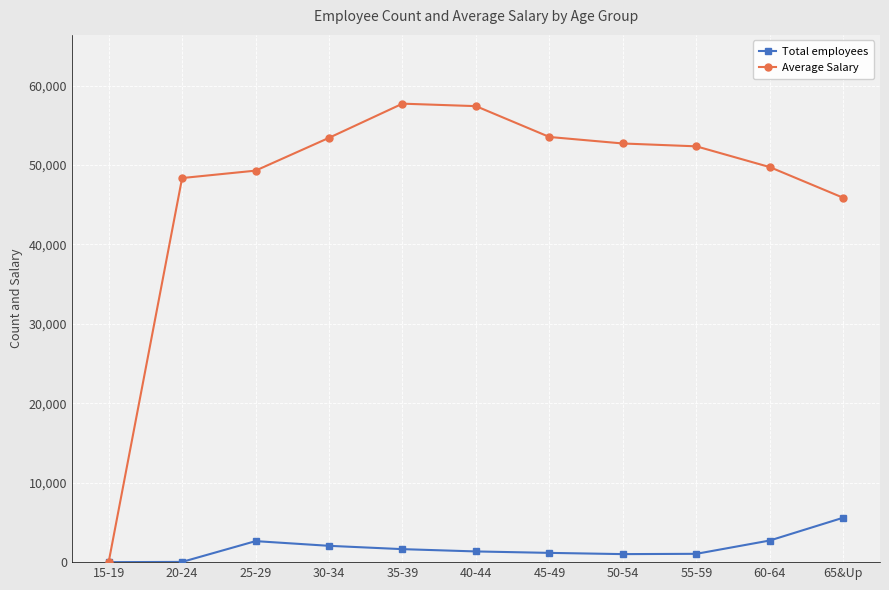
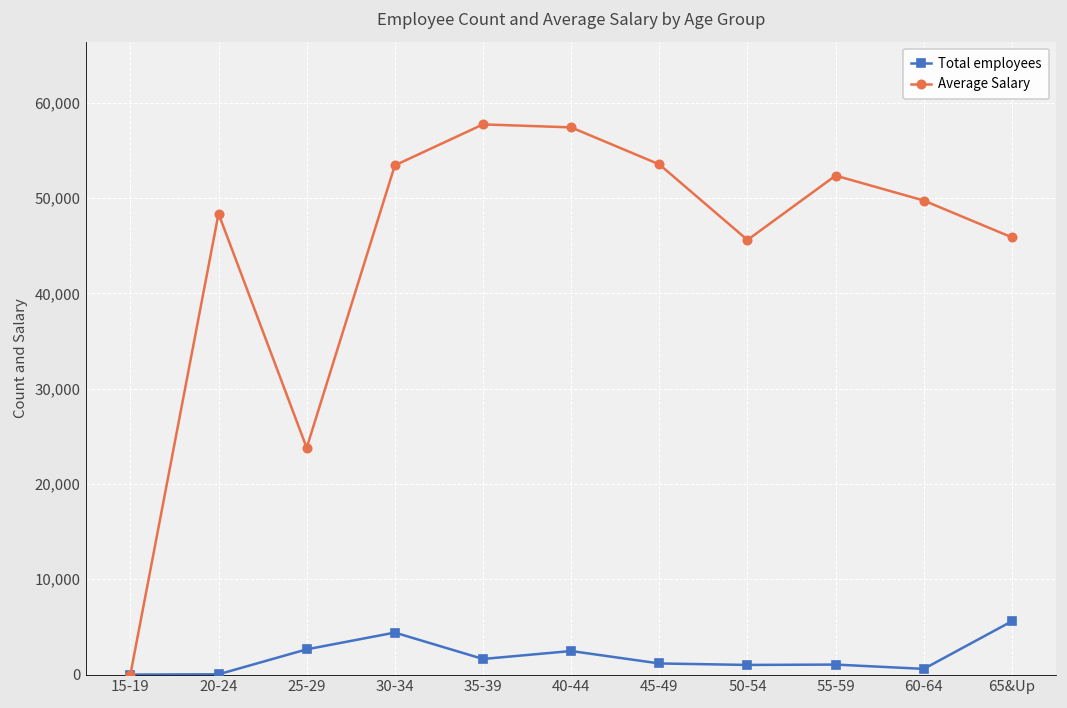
Average Salary, 25-29: 49,000 -> 24,000
Total employees, 30-34: 2,000 -> 4,000
Total employees, 40-44: 1,000 -> 2,000
Average Salary, 50-54: 53,000 -> 46,000
Total employees, 60-64: 3,000 -> 1,000
